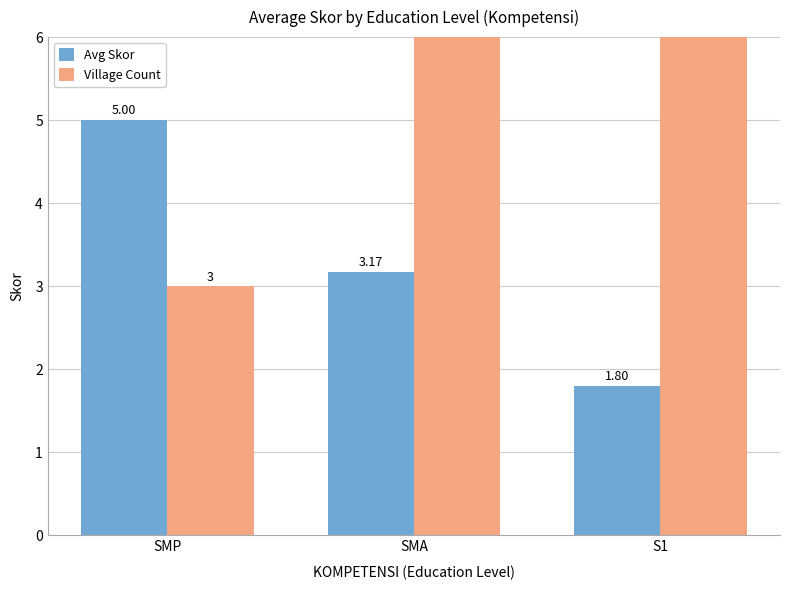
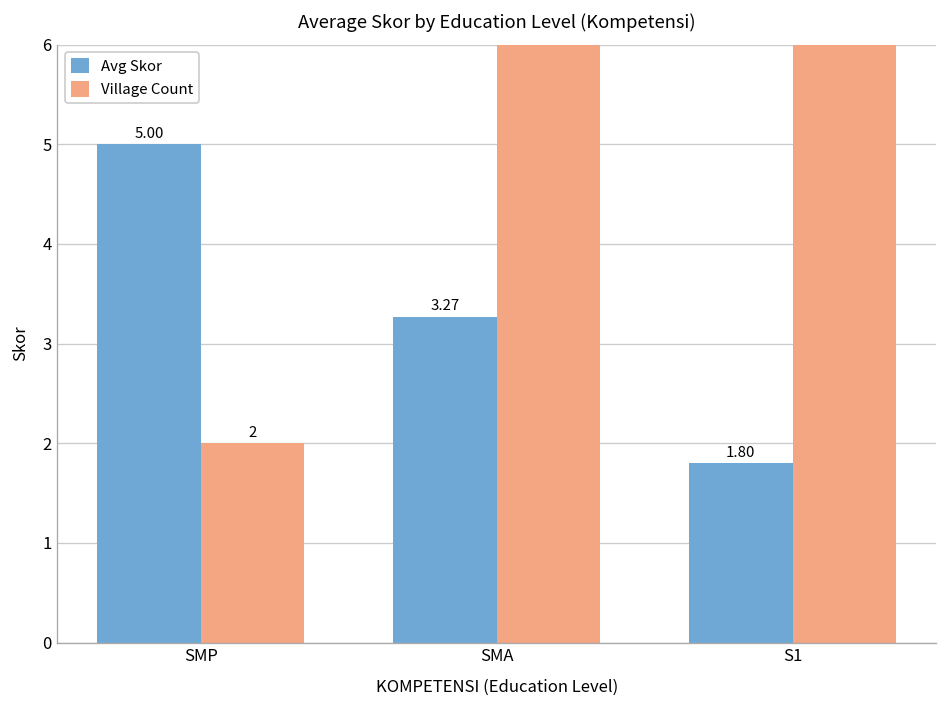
Village Count, SMP: 3 -> 2
Avg Skor, SMA: 3.17 -> 3.27
